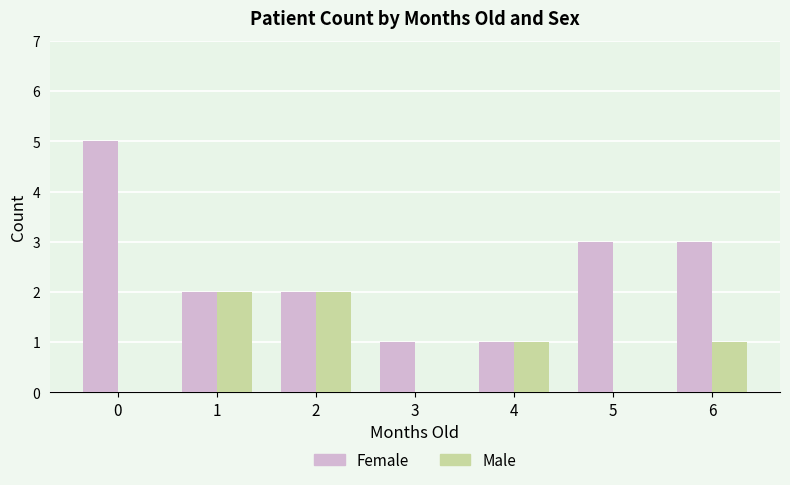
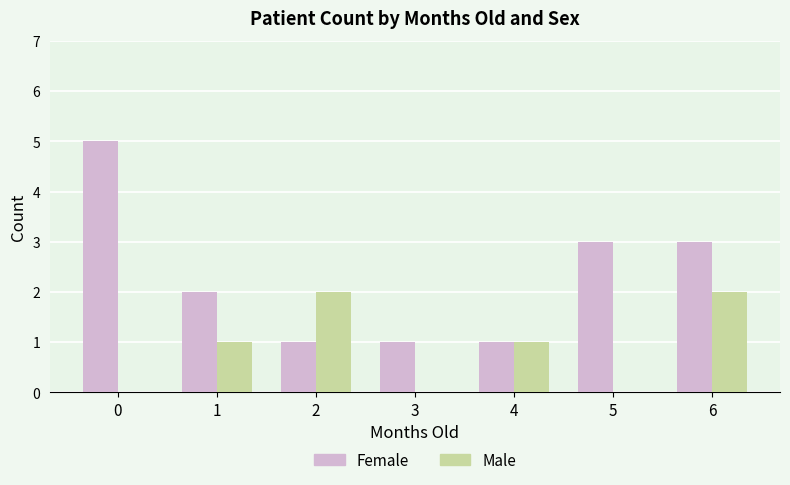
Male, 1: 2 -> 1
Female, 2: 2 -> 1
Male, 6: 1 -> 2
